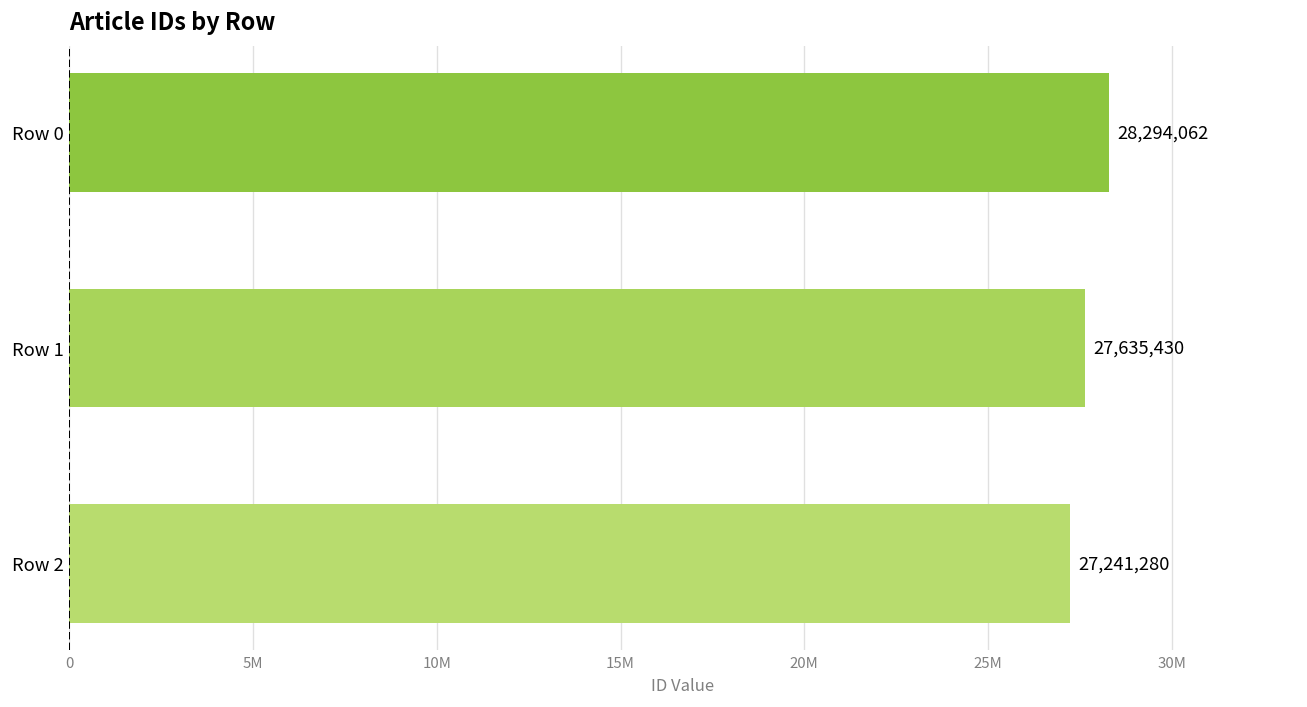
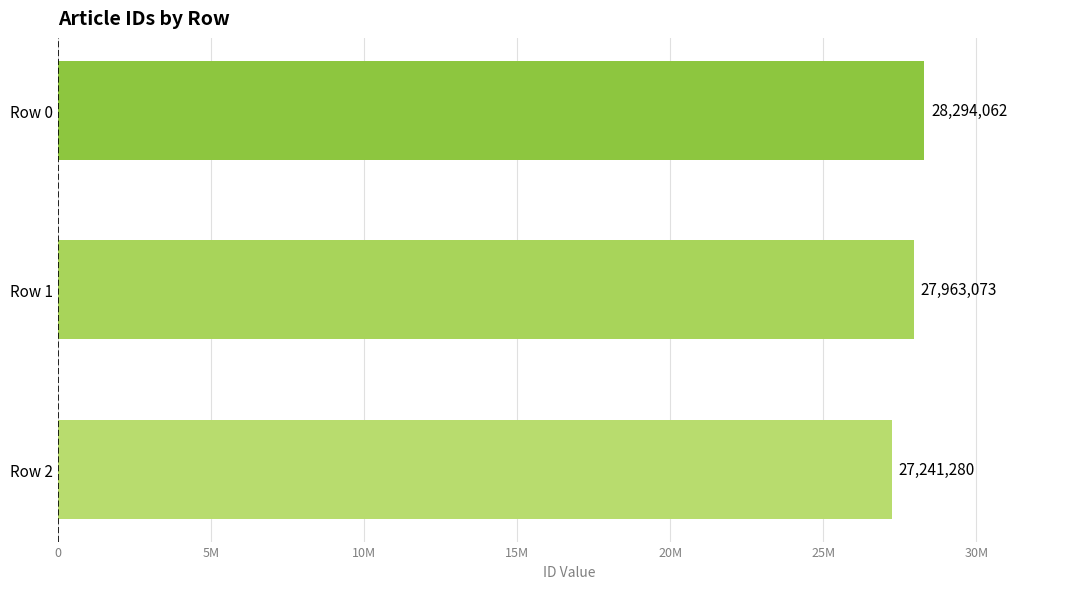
Row 1: 27,635,430 -> 27,963,073
